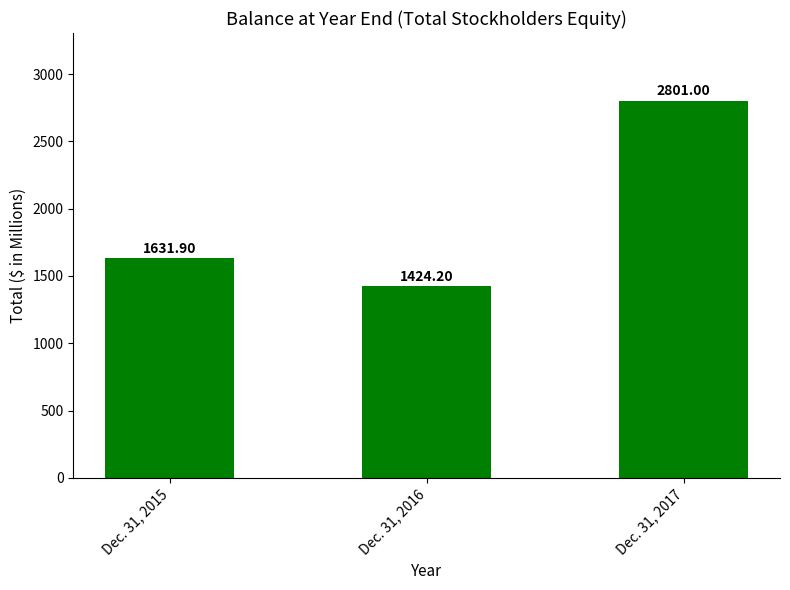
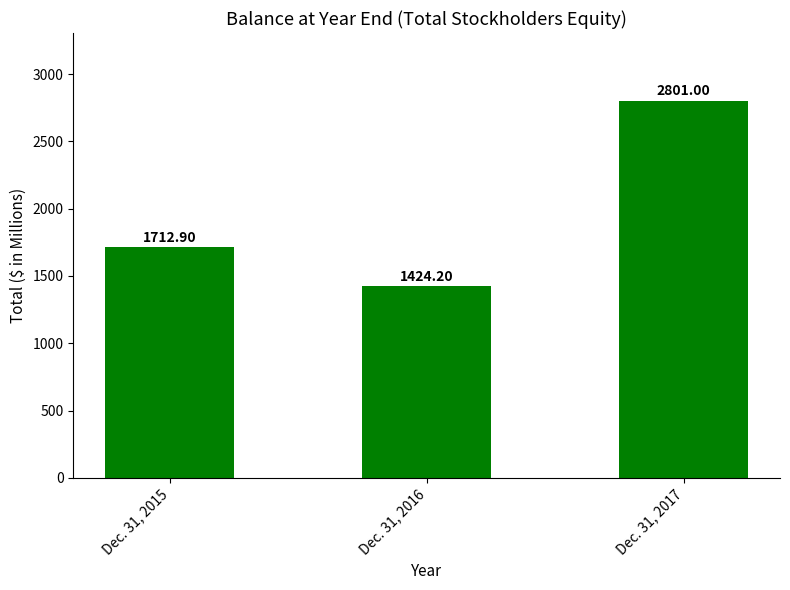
Dec. 31, 2015: 1631.90 -> 1712.90
